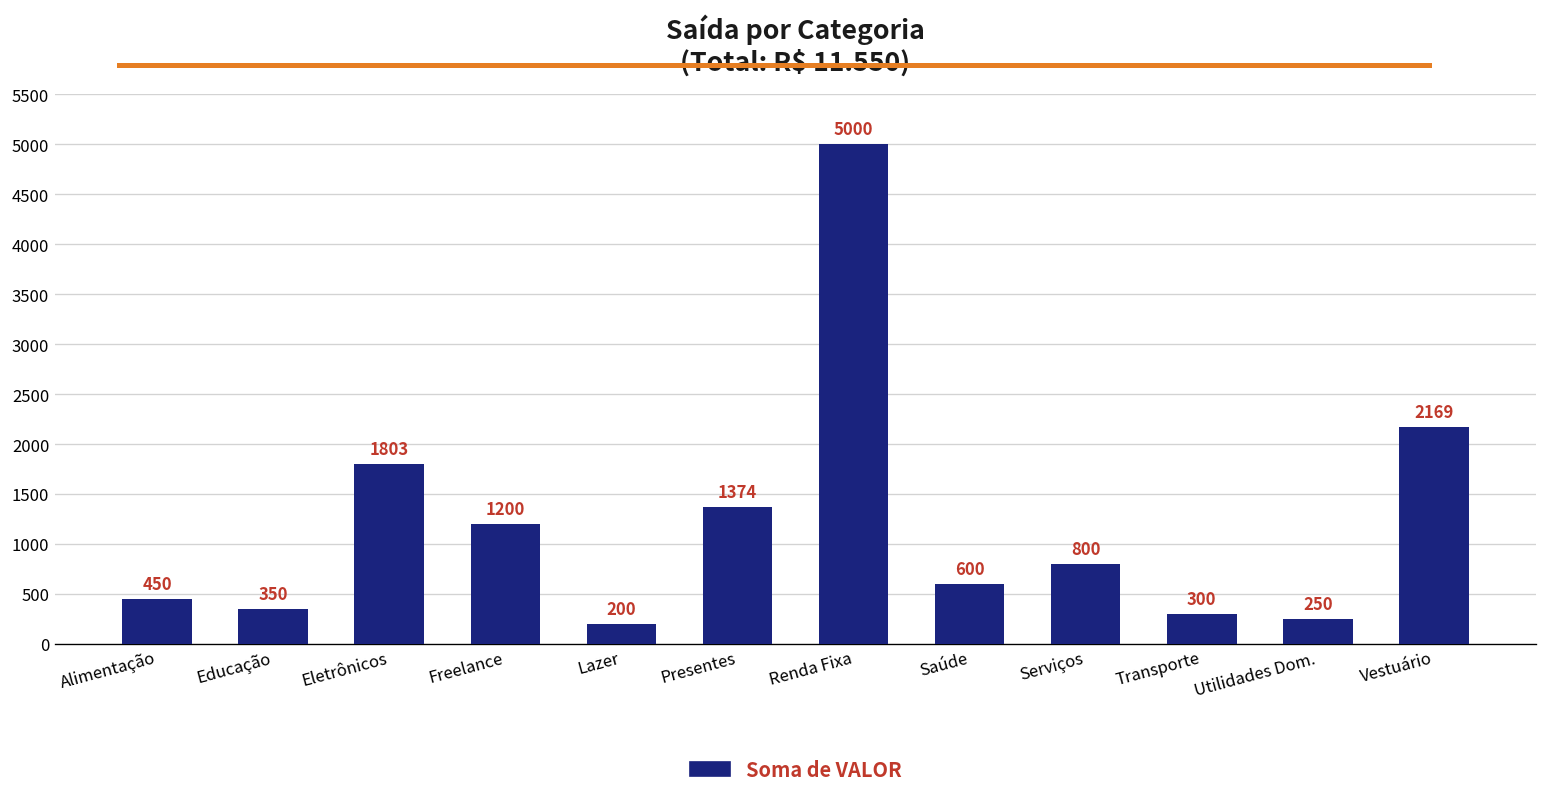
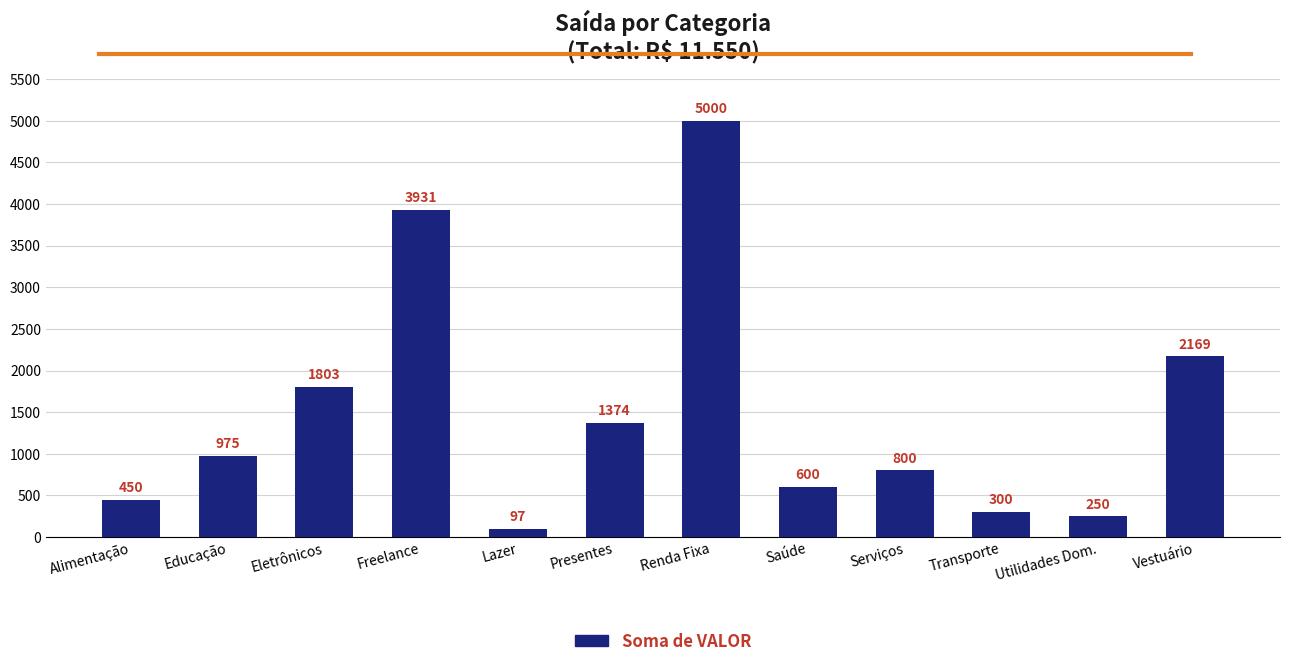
Educação: 350 -> 975
Freelance: 1200 -> 3931
Lazer: 200 -> 97
